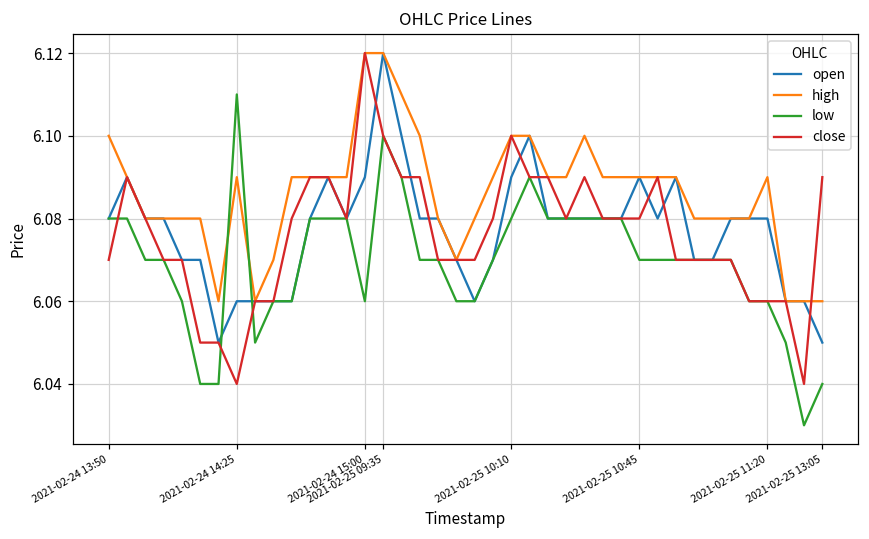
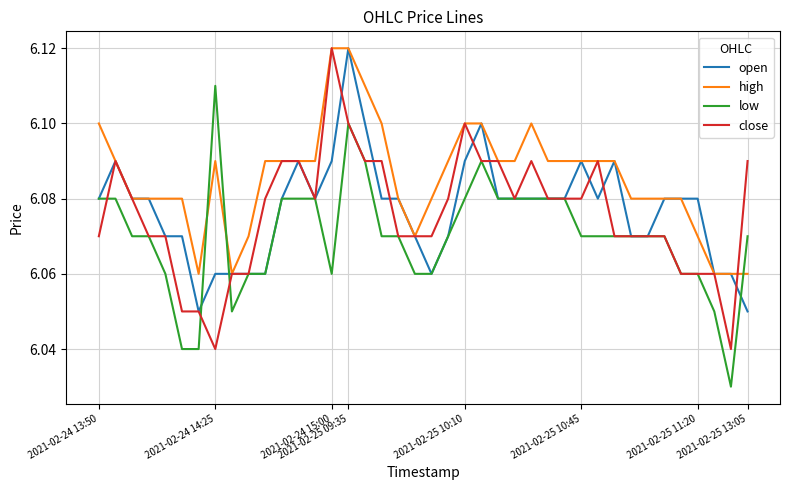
high, 2021-02-25 11:20: 6.09 -> 6.07
low, 2021-02-25 13:05: 6.04 -> 6.07
